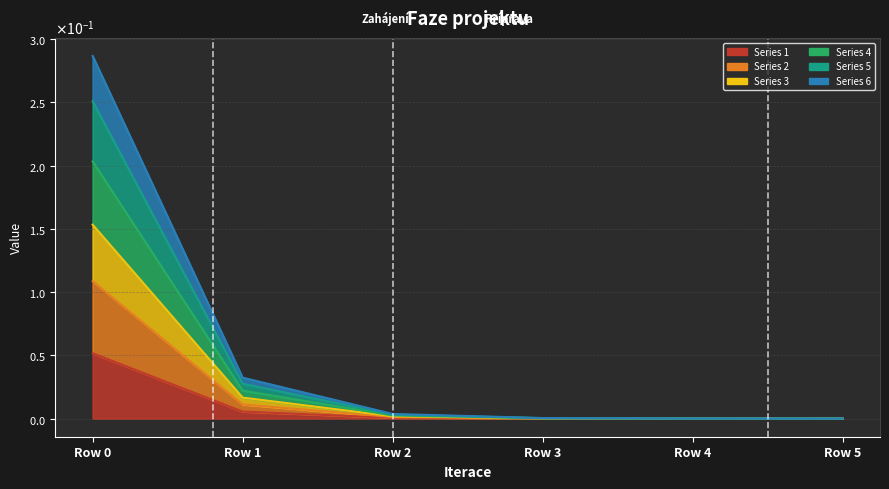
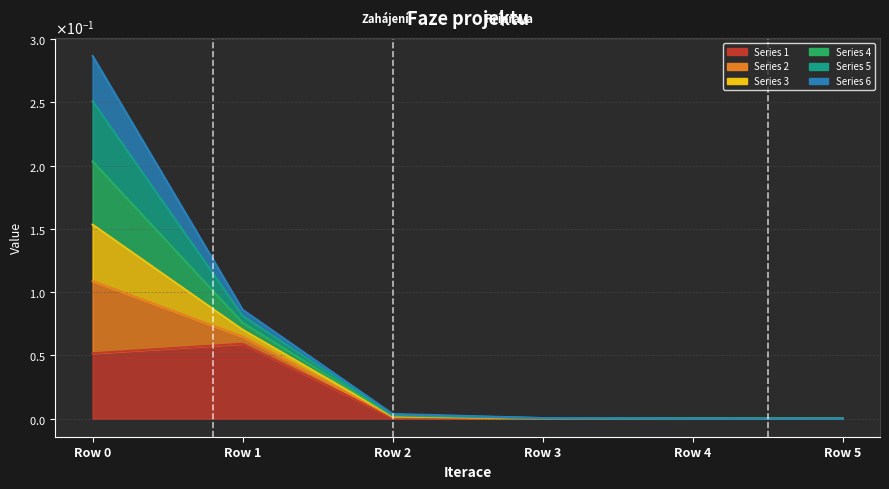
Series 1, Row 1: 0.006 -> 0.059
